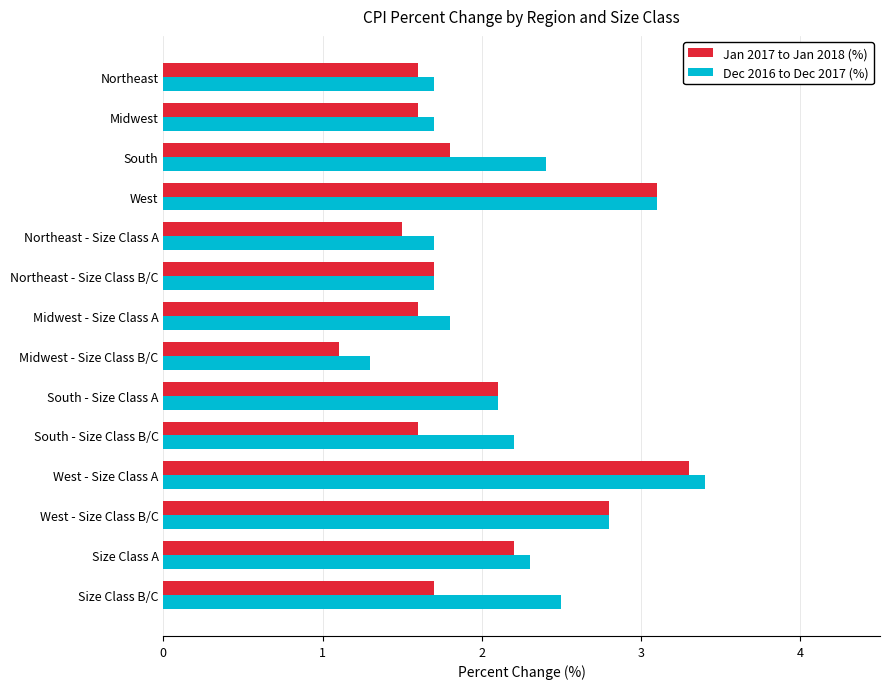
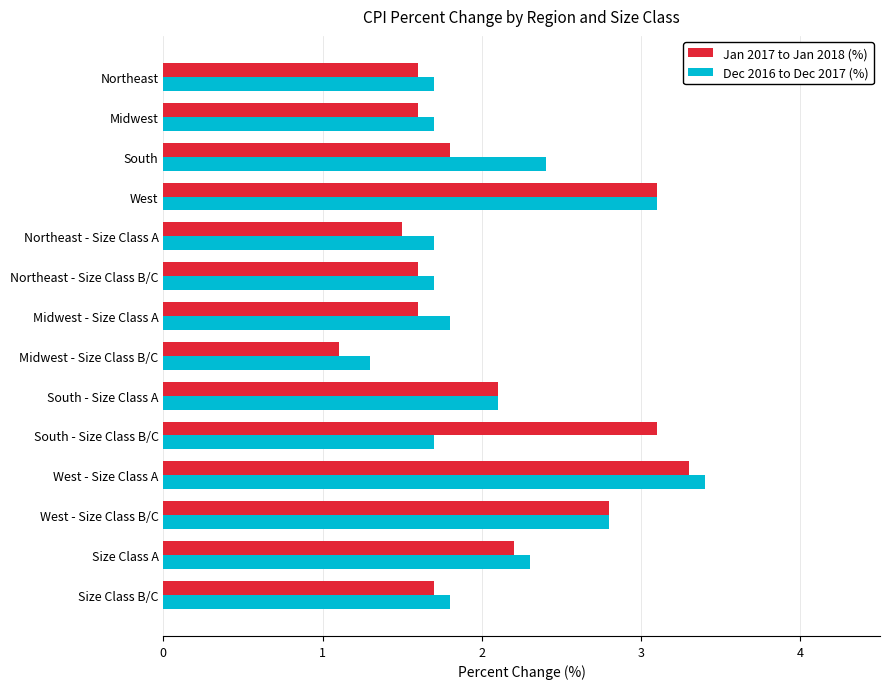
Jan 2017 to Jan 2018 (%), Northeast - Size Class B/C: 1.7 -> 1.6
Jan 2017 to Jan 2018 (%), South - Size Class B/C: 1.6 -> 3.1
Dec 2016 to Dec 2017 (%), South - Size Class B/C: 2.2 -> 1.7
Dec 2016 to Dec 2017 (%), Size Class B/C: 2.5 -> 1.8
